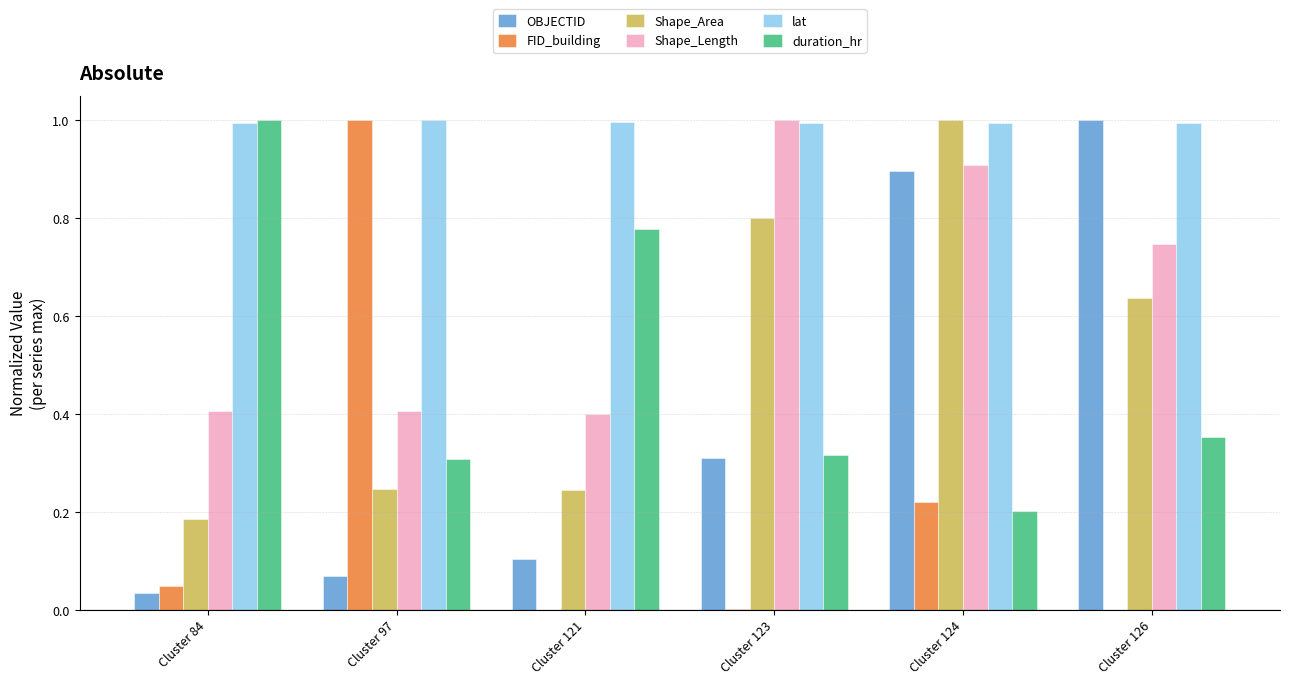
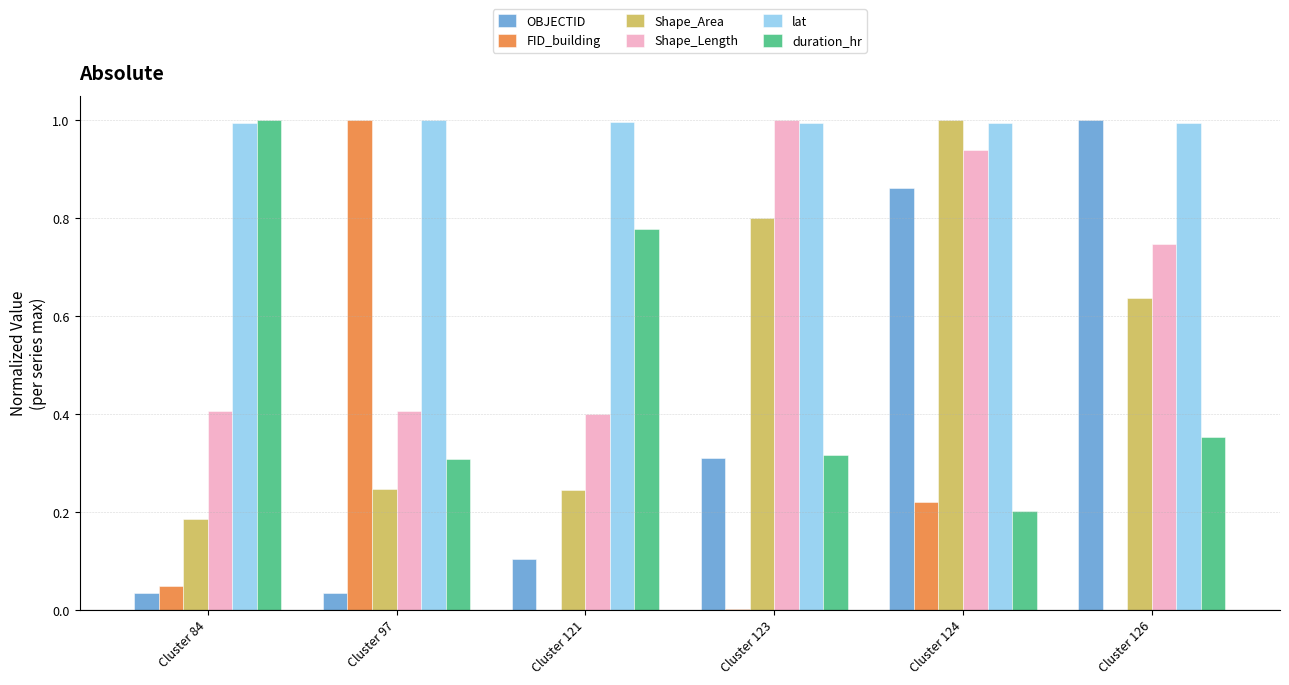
OBJECTID, Cluster 97: 0.07 -> 0.03
OBJECTID, Cluster 124: 0.90 -> 0.86
Shape_Length, Cluster 124: 0.91 -> 0.94
